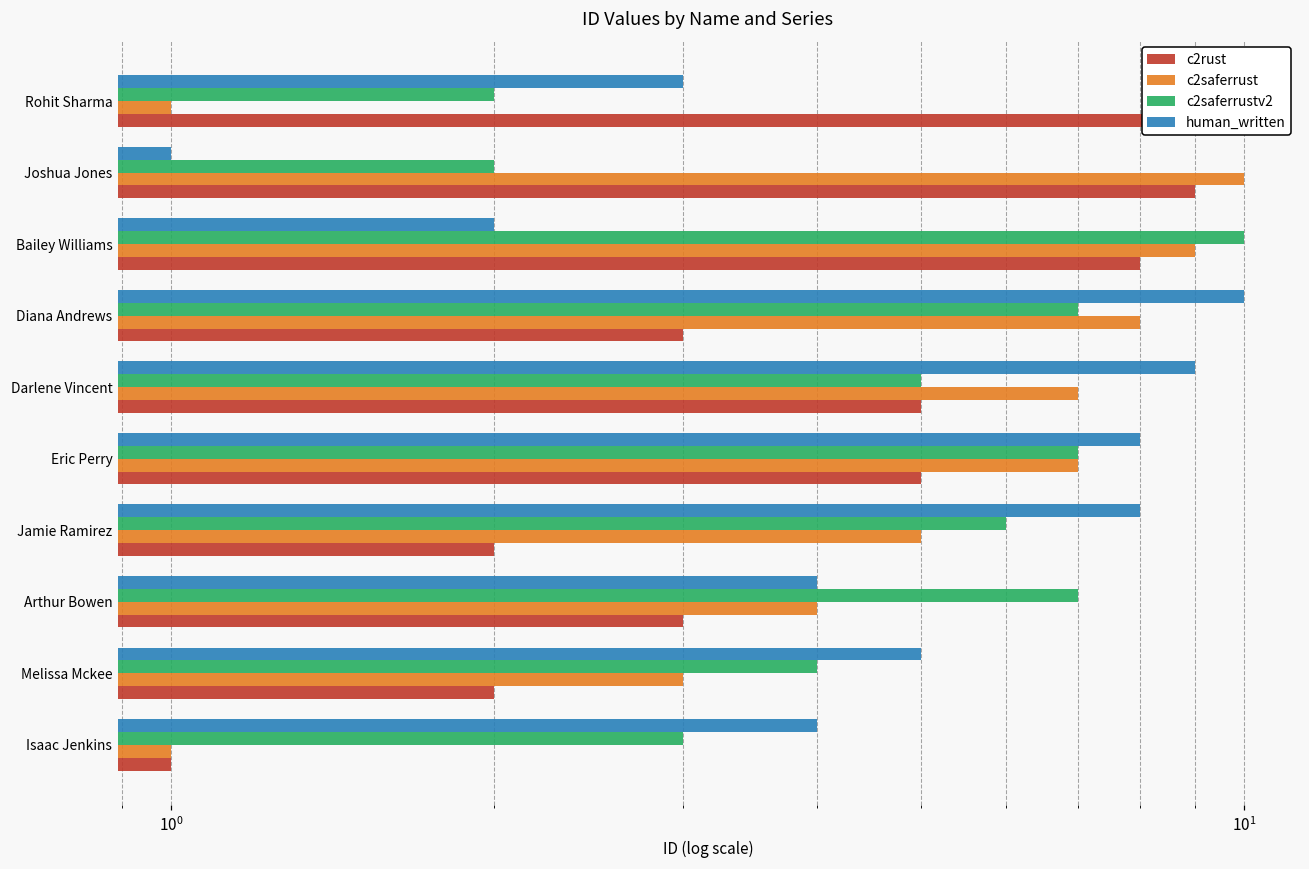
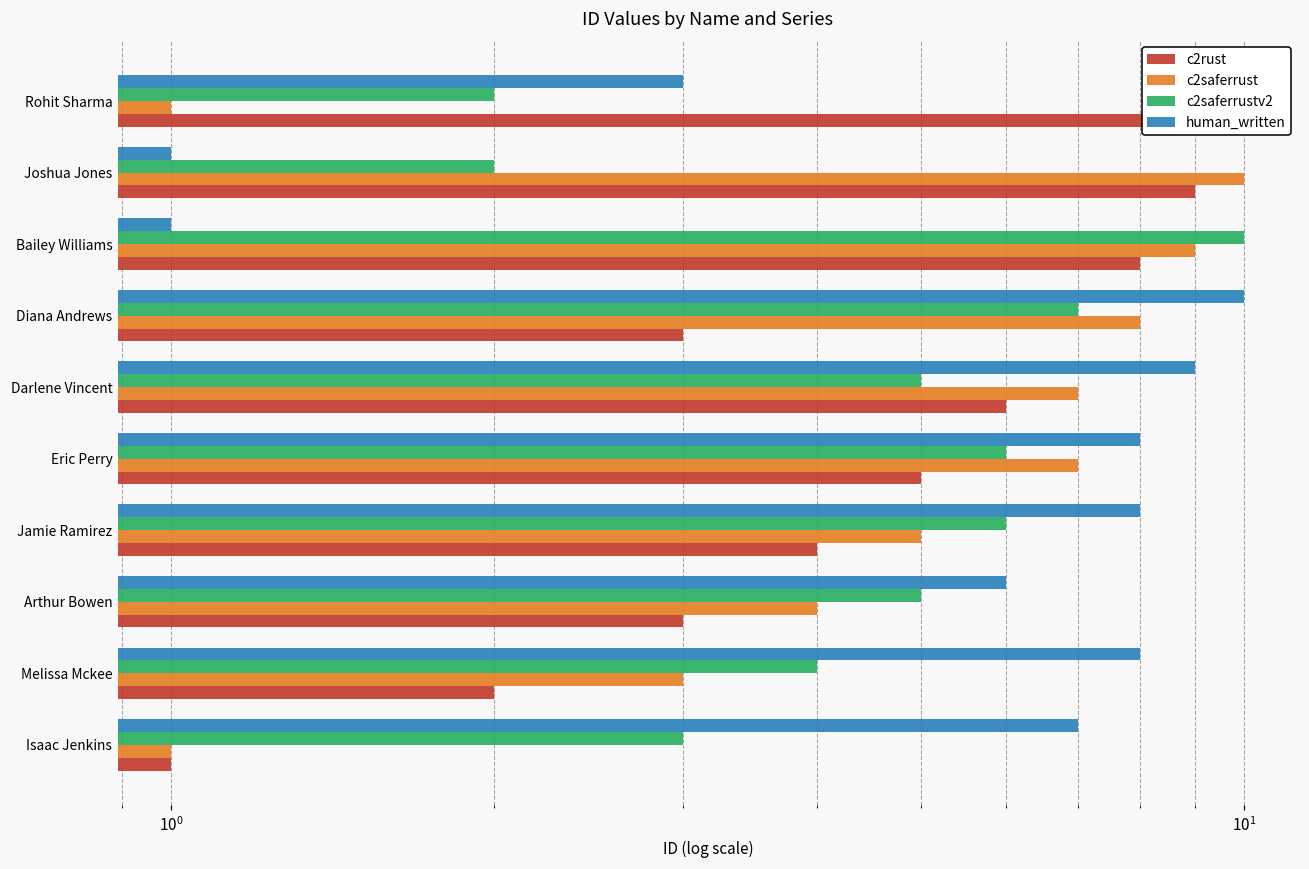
human_written, Bailey Williams: 2 -> 1
c2rust, Darlene Vincent: 5 -> 6
c2saferrustv2, Eric Perry: 7 -> 6
c2rust, Jamie Ramirez: 2 -> 4
human_written, Arthur Bowen: 4 -> 6
c2saferrustv2, Arthur Bowen: 7 -> 5
human_written, Melissa Mckee: 5 -> 8
human_written, Isaac Jenkins: 4 -> 7
